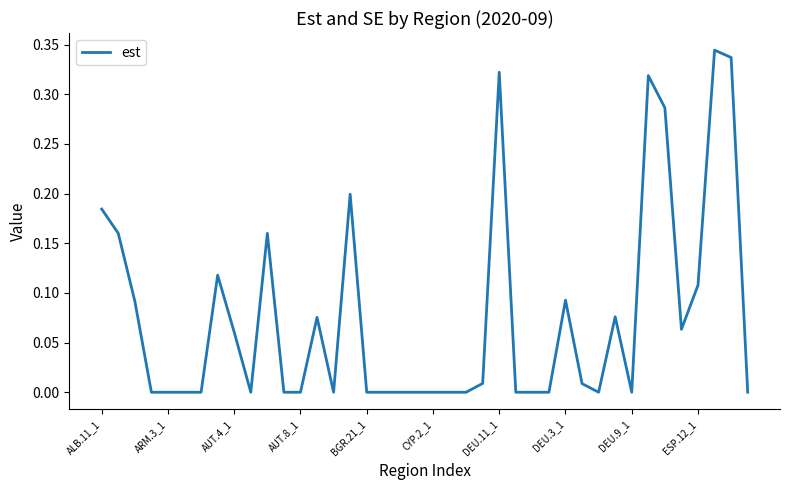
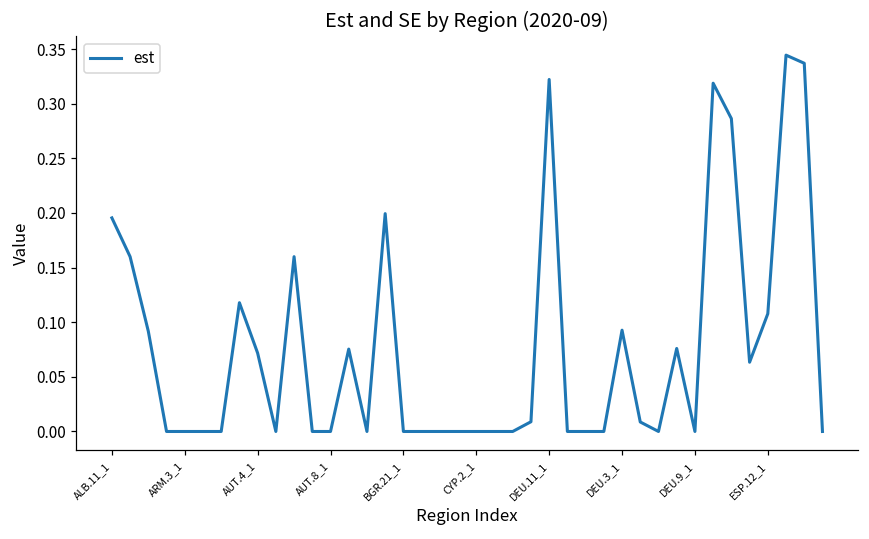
ALB.11_1: 0.18 -> 0.20
AUT.4_1: 0.06 -> 0.07
